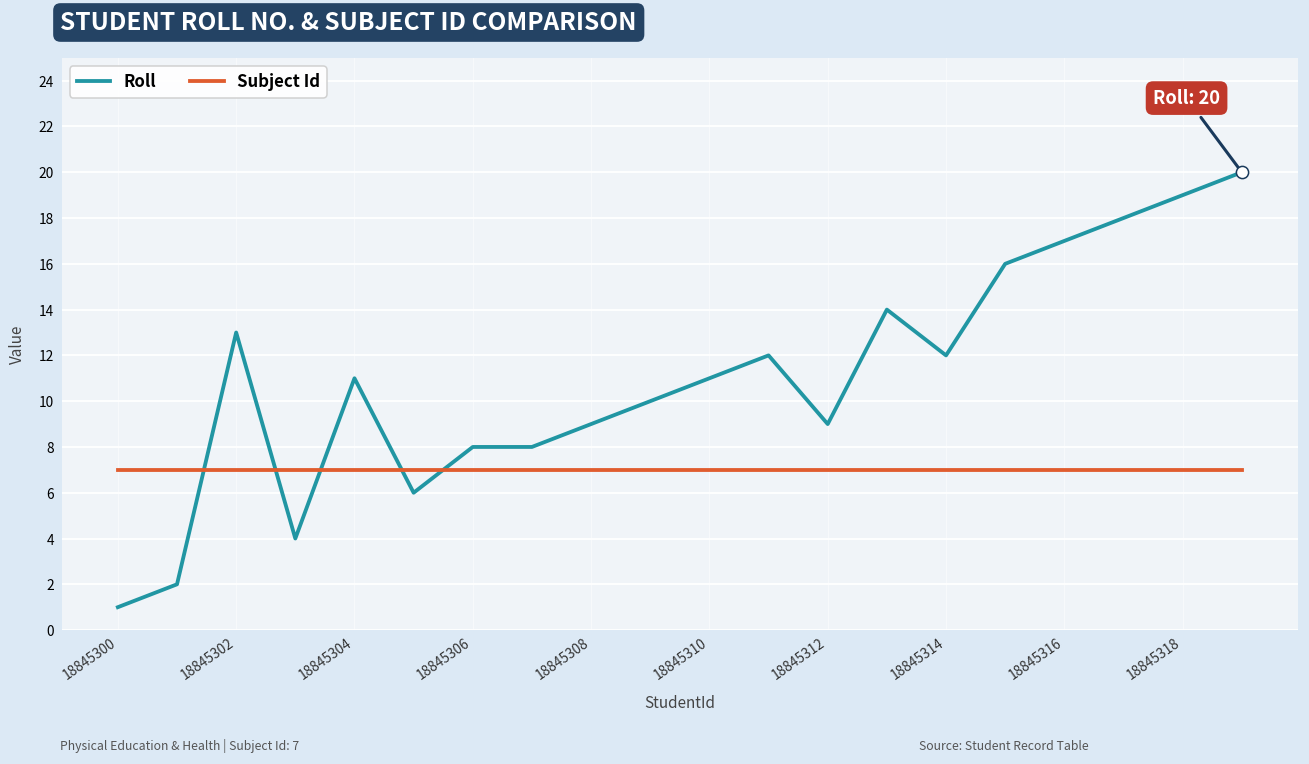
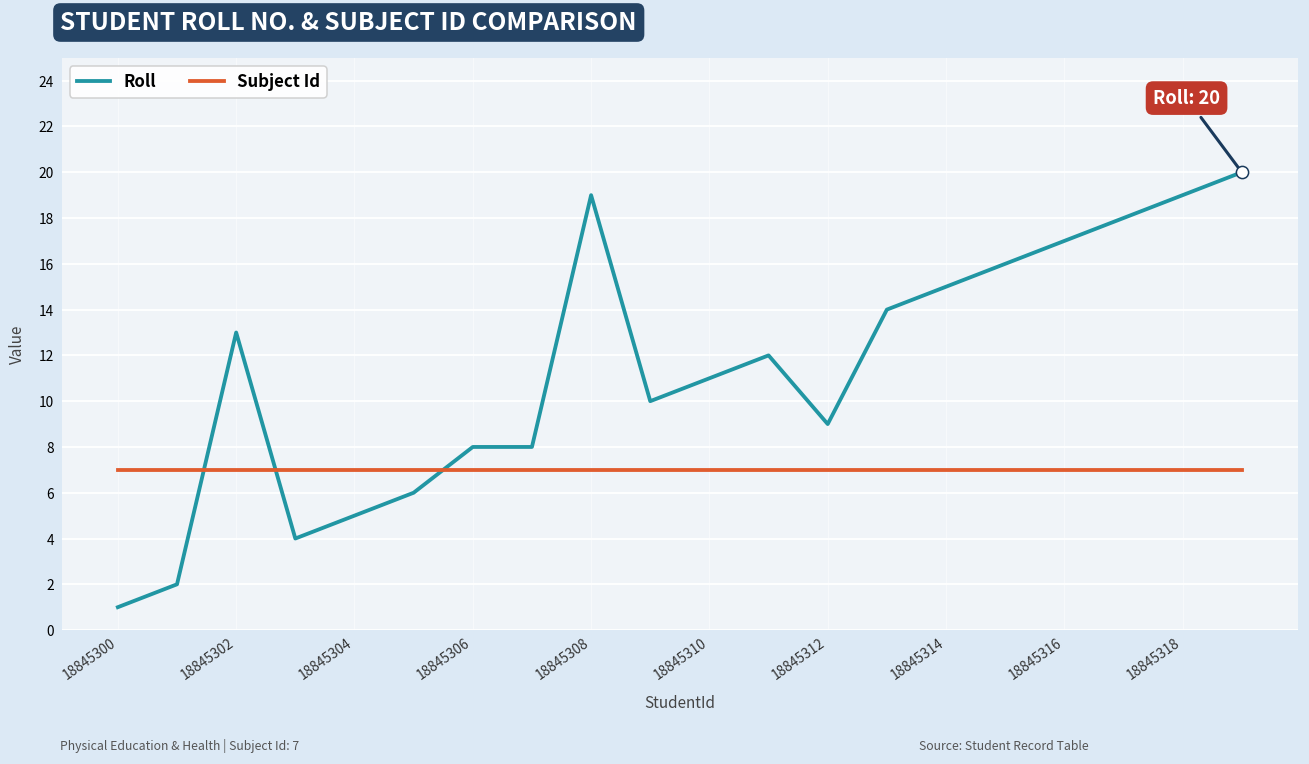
Roll, 18845304: 11 -> 5
Roll, 18845308: 9 -> 19
Roll, 18845314: 12 -> 15
